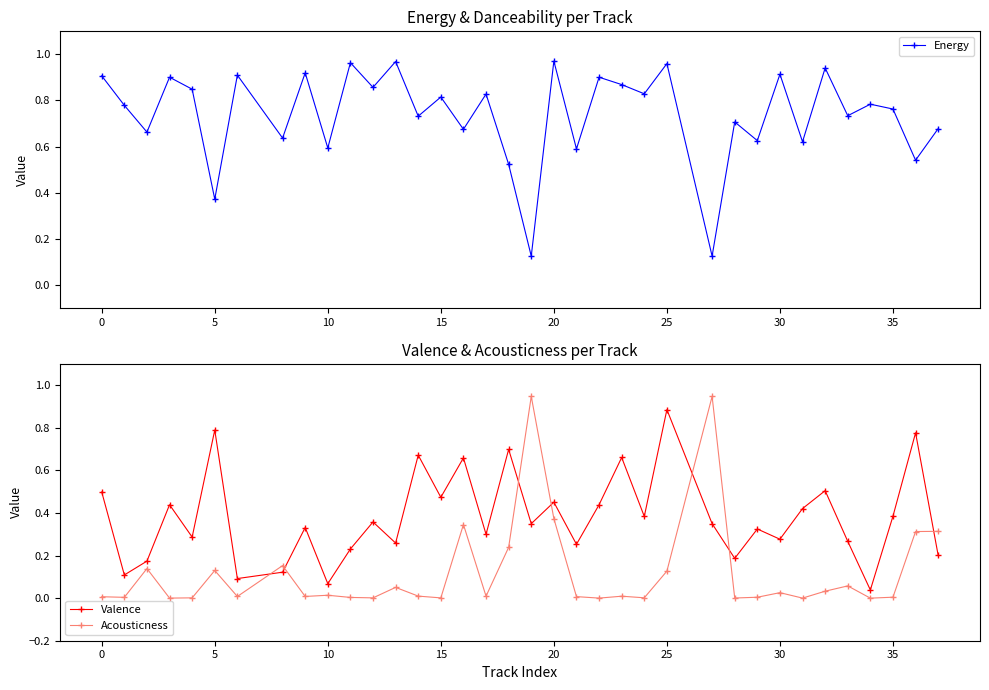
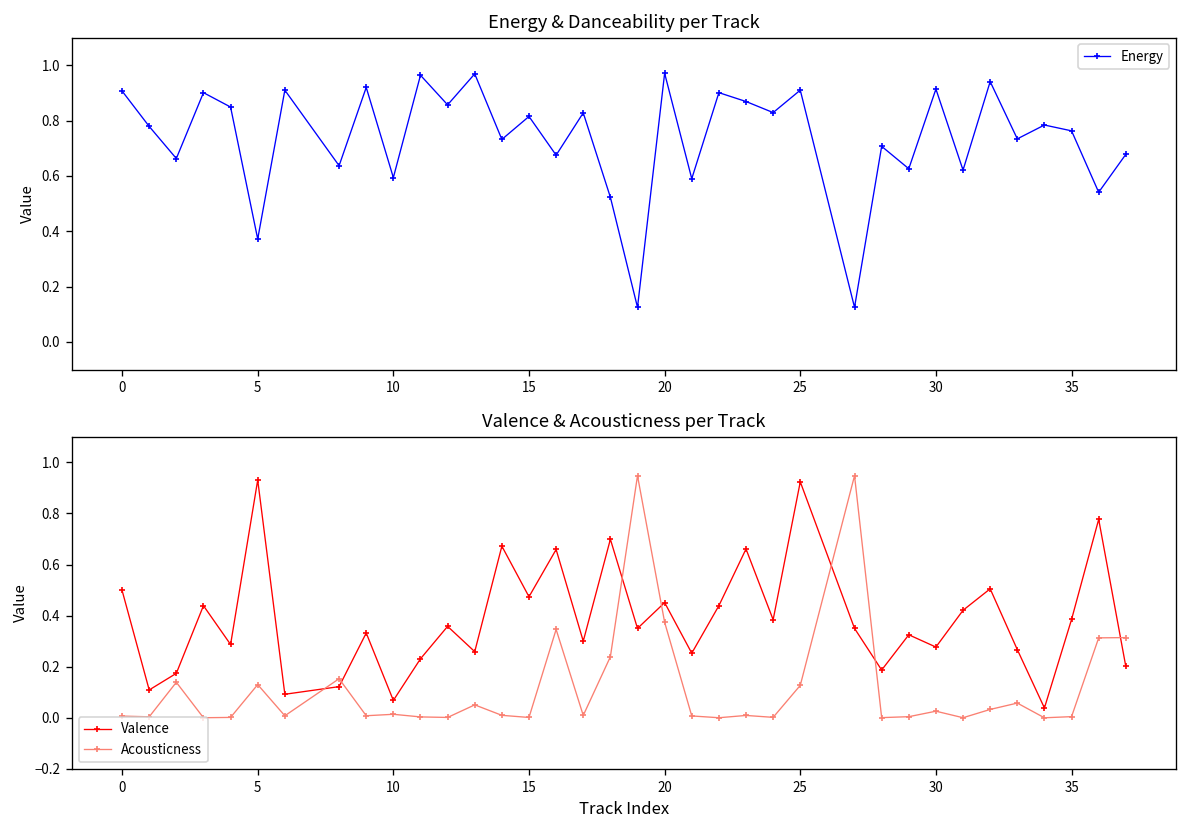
Energy & Danceability per Track, 25: 0.96 -> 0.91
Valence & Acousticness per Track, Valence, 5: 0.79 -> 0.93
Valence & Acousticness per Track, Valence, 25: 0.89 -> 0.92
